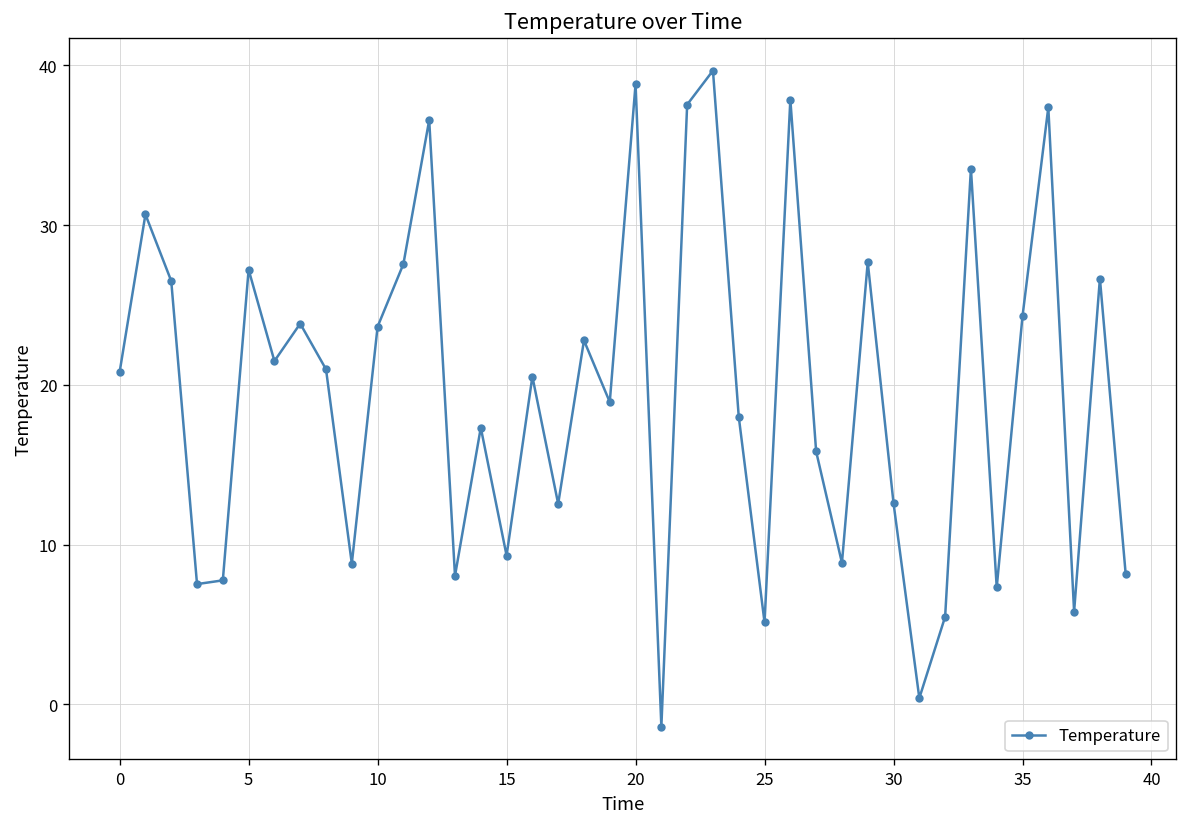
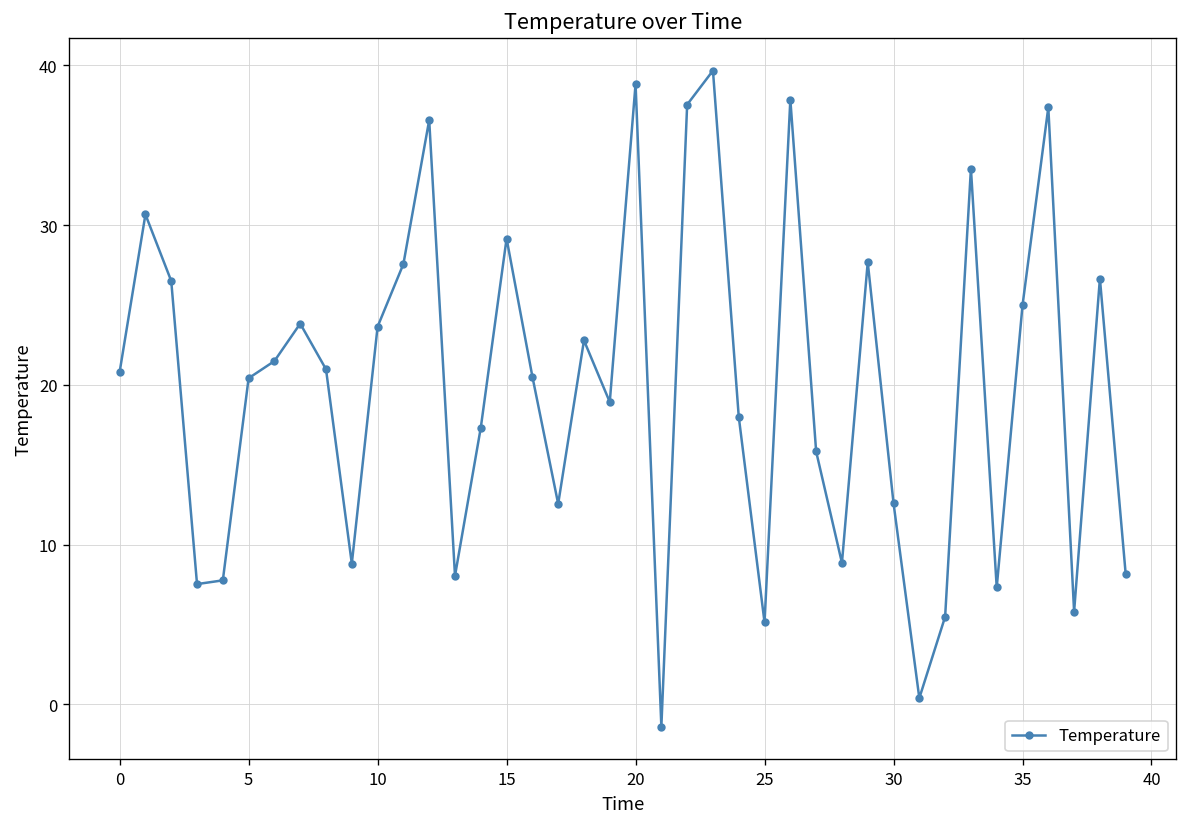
5: 27.2 -> 20.4
15: 9.3 -> 29.2
35: 24.3 -> 25.0
